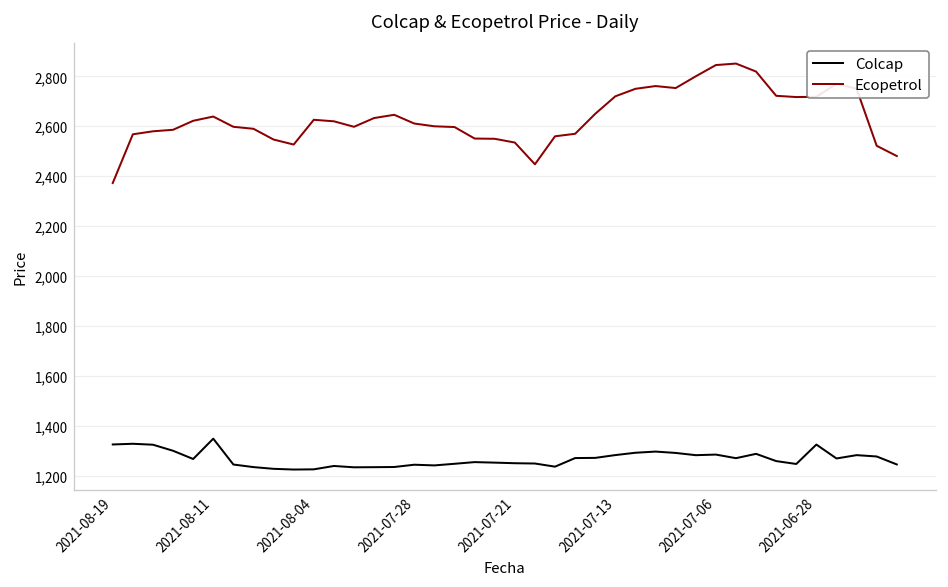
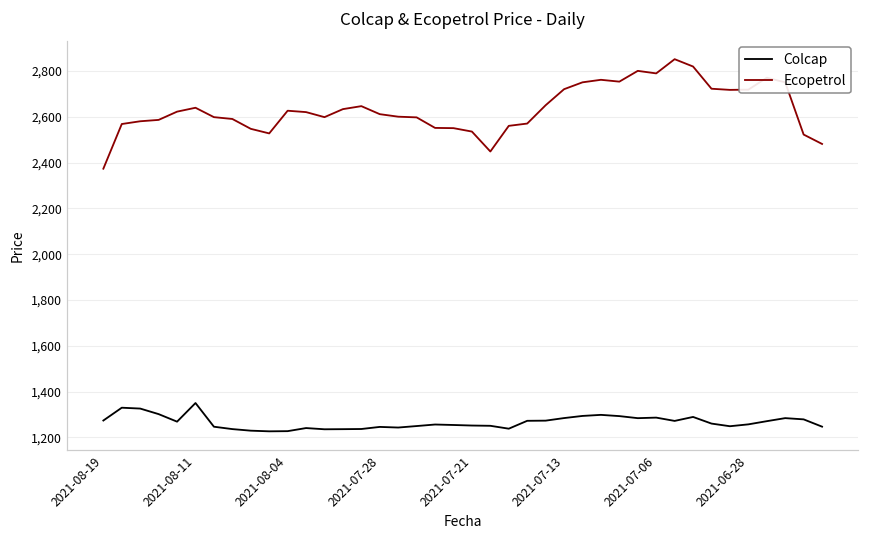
Colcap, 2021-08-19: 1,330 -> 1,270
Ecopetrol, 2021-07-06: 2,850 -> 2,790
Colcap, 2021-06-28: 1,330 -> 1,260
